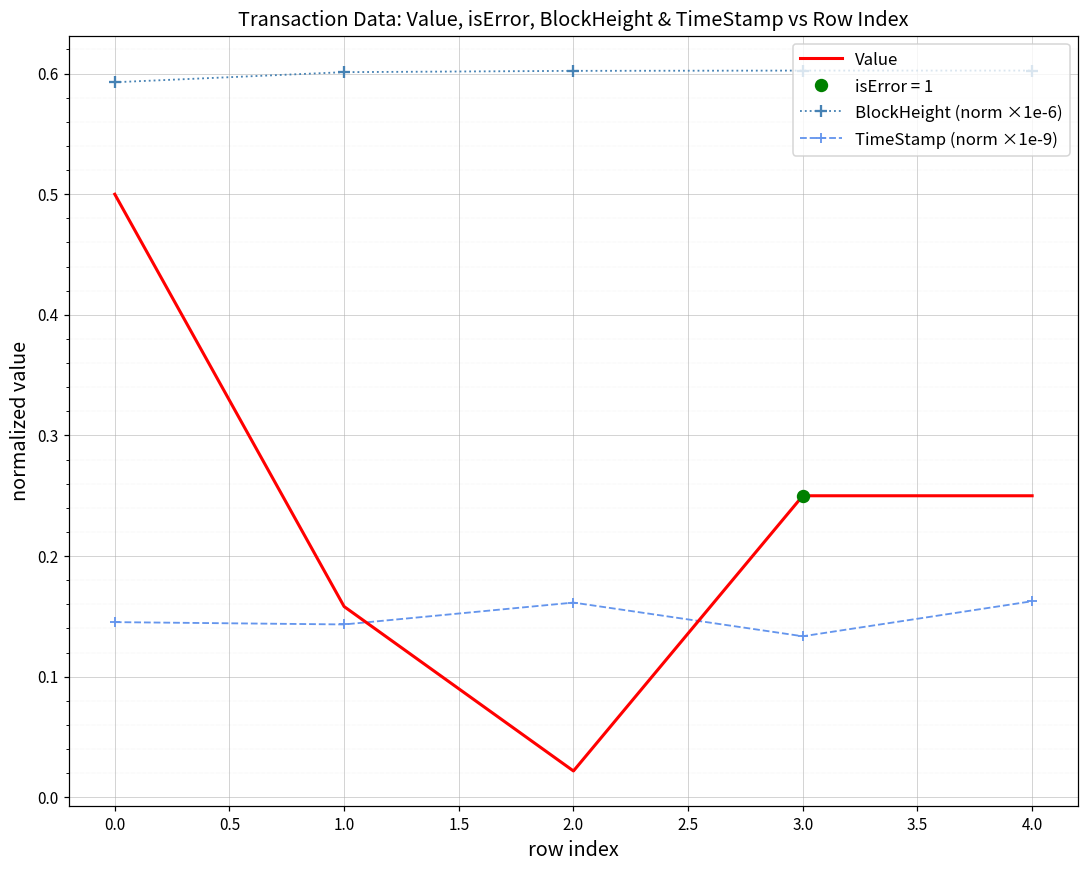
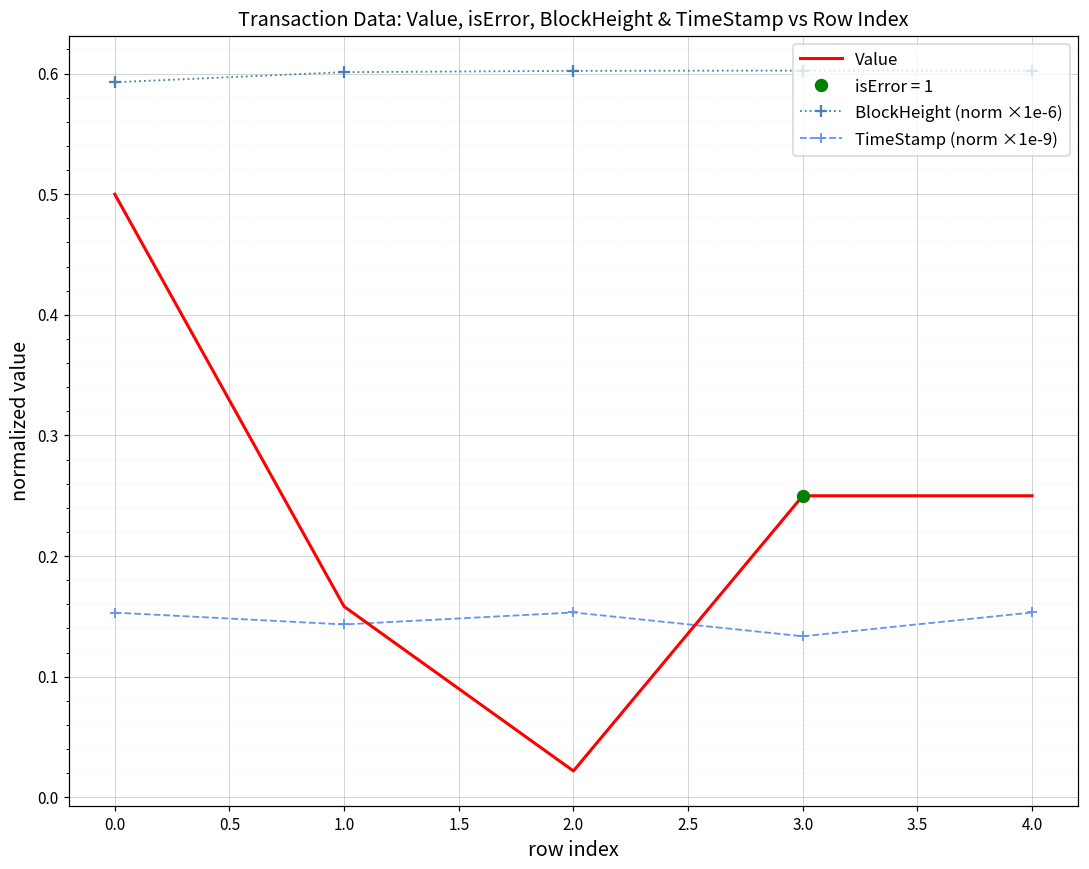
TimeStamp (norm ×1e-9), 0.0: 0.145 -> 0.153
TimeStamp (norm ×1e-9), 2.0: 0.161 -> 0.153
TimeStamp (norm ×1e-9), 4.0: 0.163 -> 0.153
